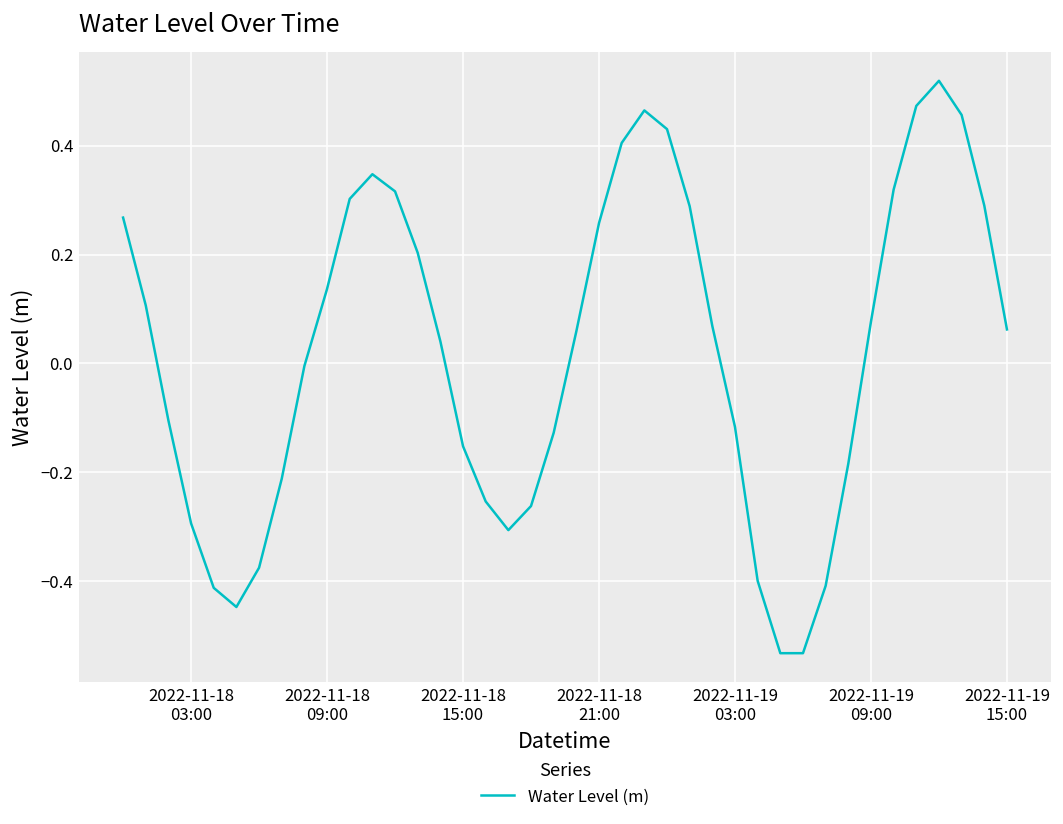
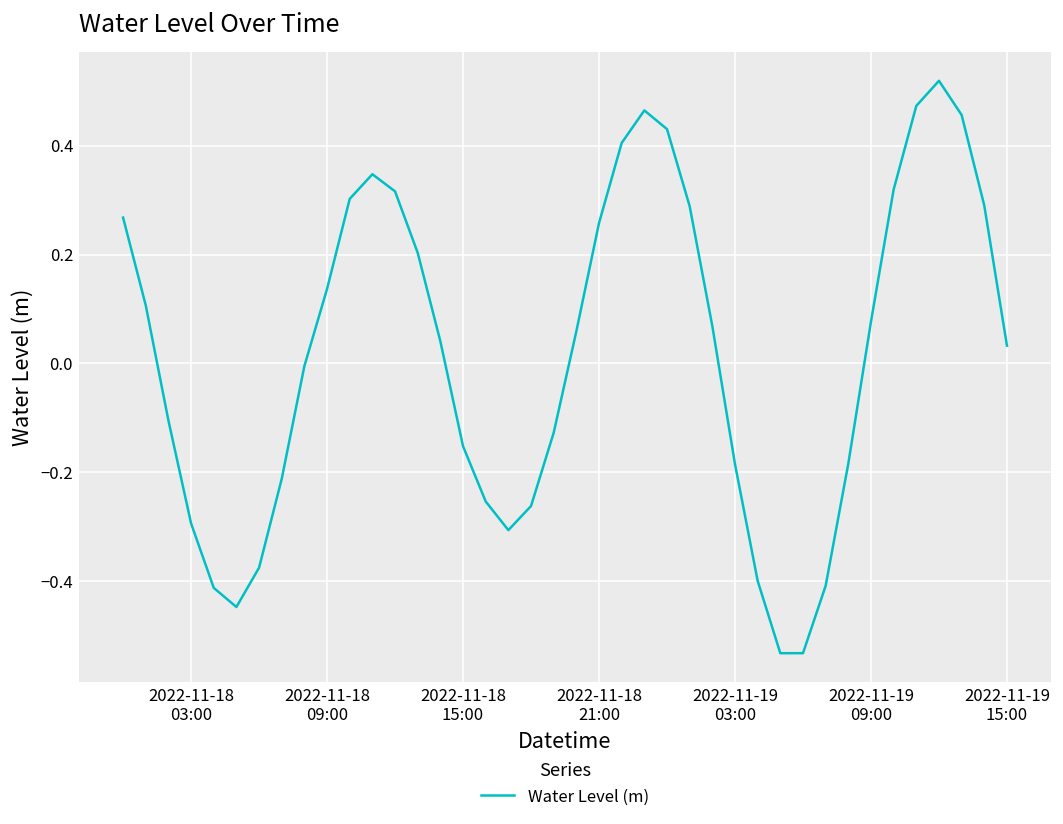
2022-11-19 03:00: -0.12 -> -0.18
2022-11-19 15:00: 0.06 -> 0.03
